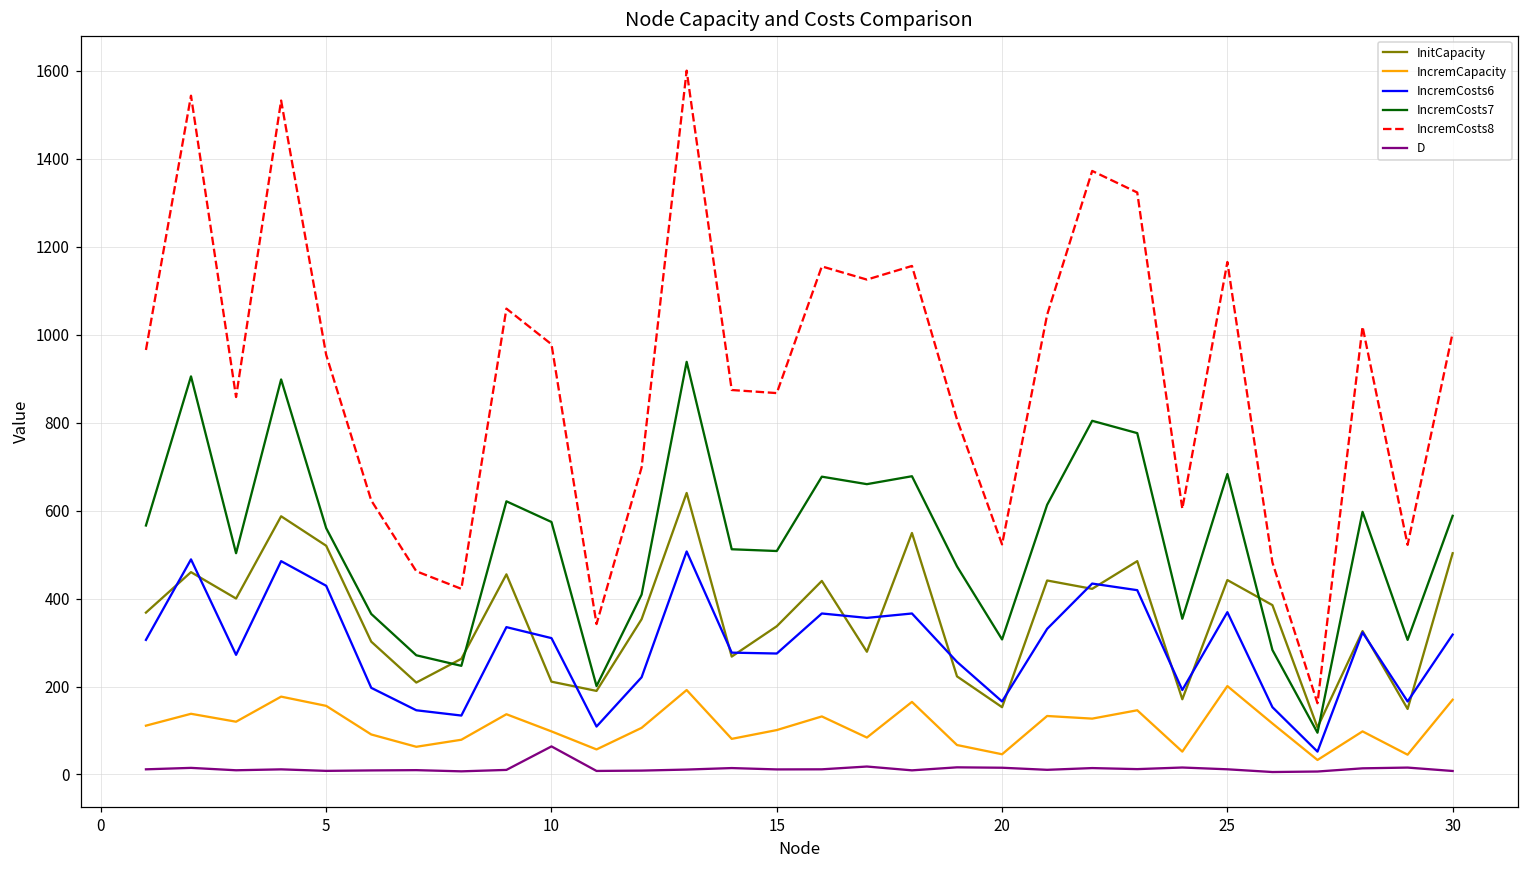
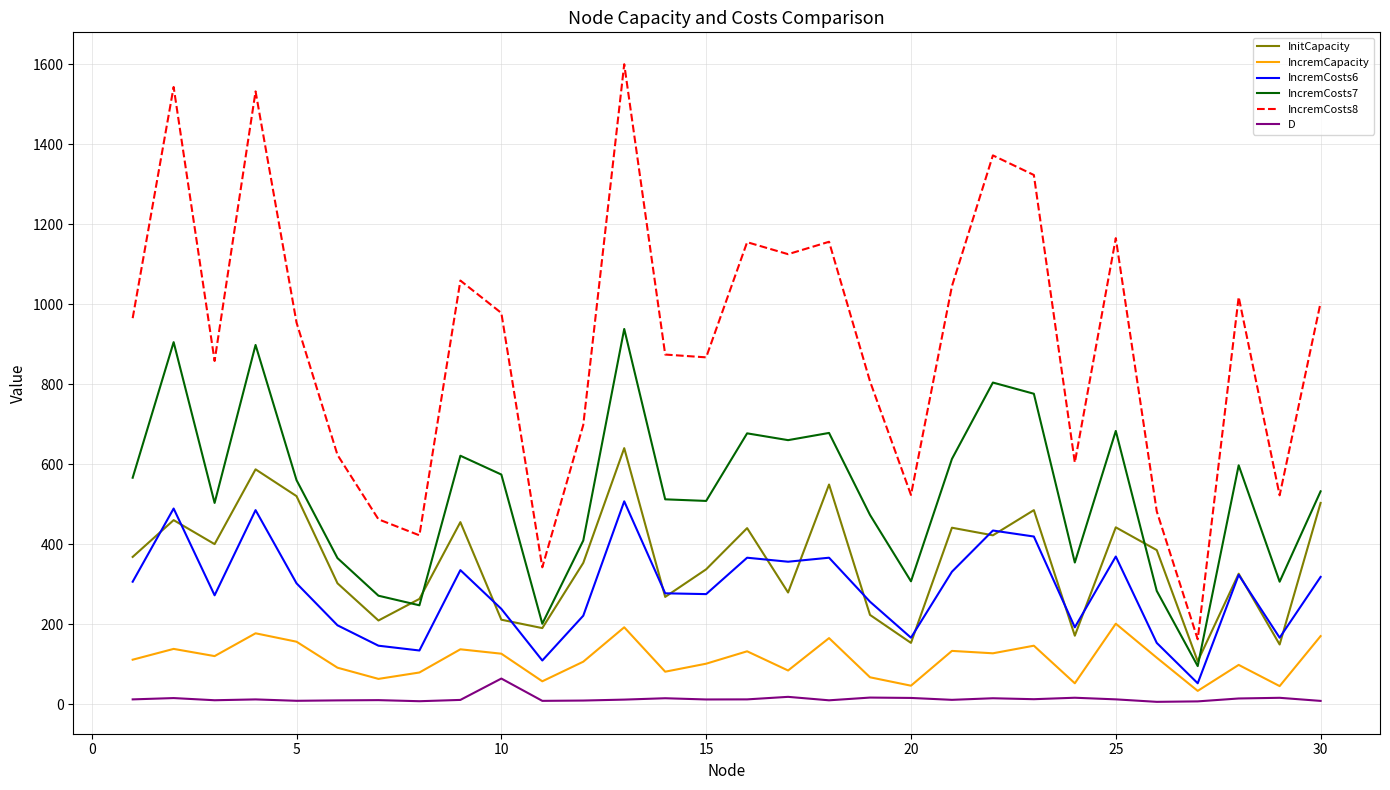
IncremCosts6, 5: 430 -> 300
IncremCapacity, 10: 100 -> 130
IncremCosts6, 10: 310 -> 240
IncremCosts7, 30: 590 -> 530
